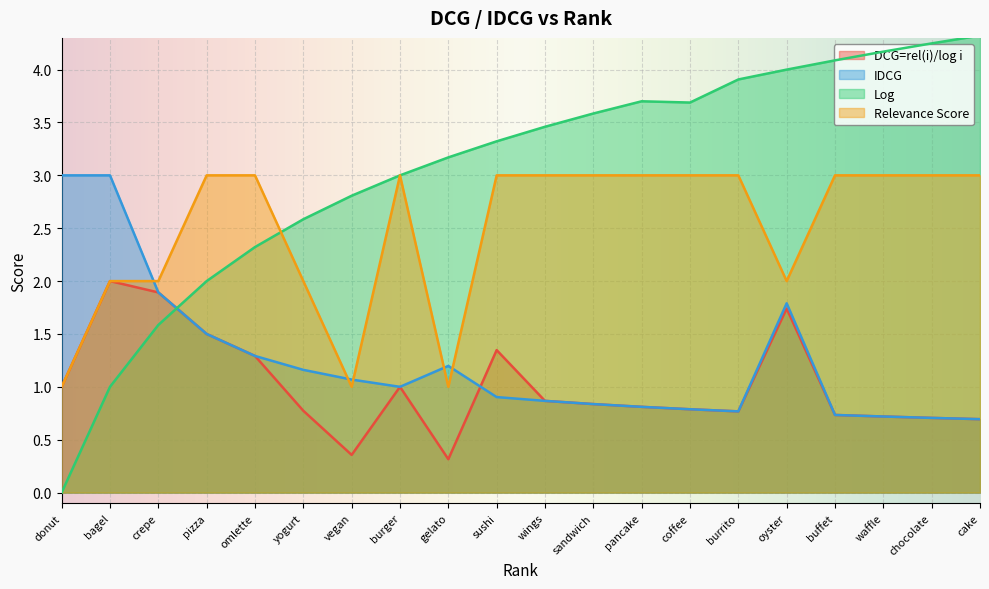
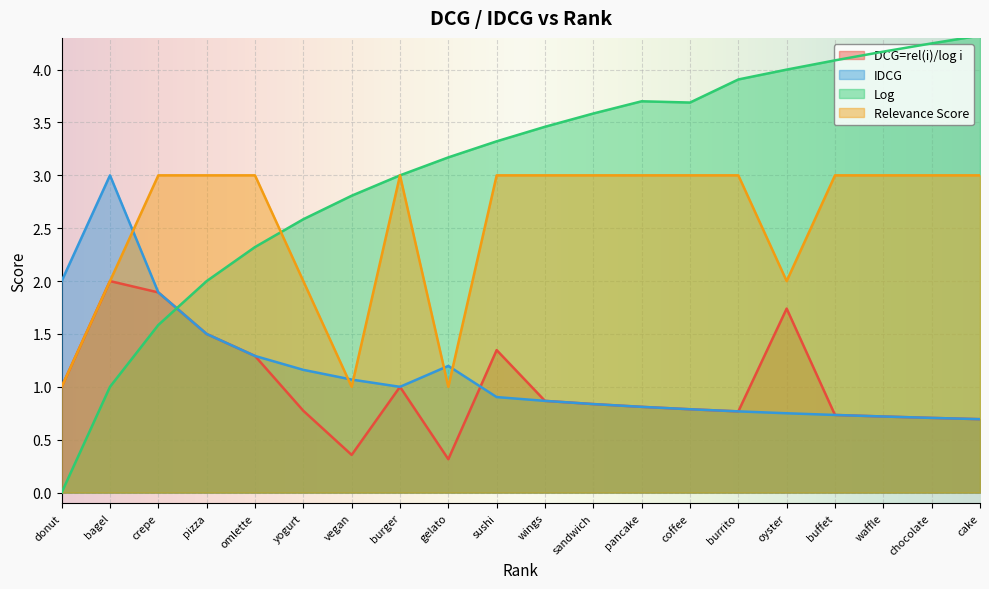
IDCG, donut: 3 -> 2
Relevance Score, crepe: 2 -> 3
IDCG, oyster: 1.79 -> 0.75
